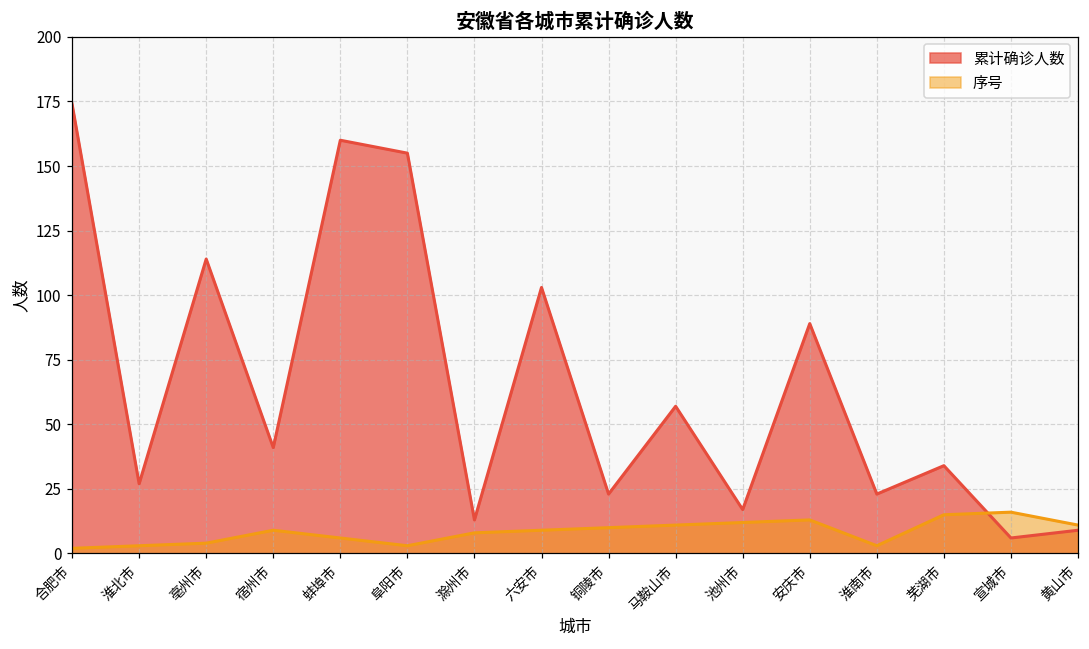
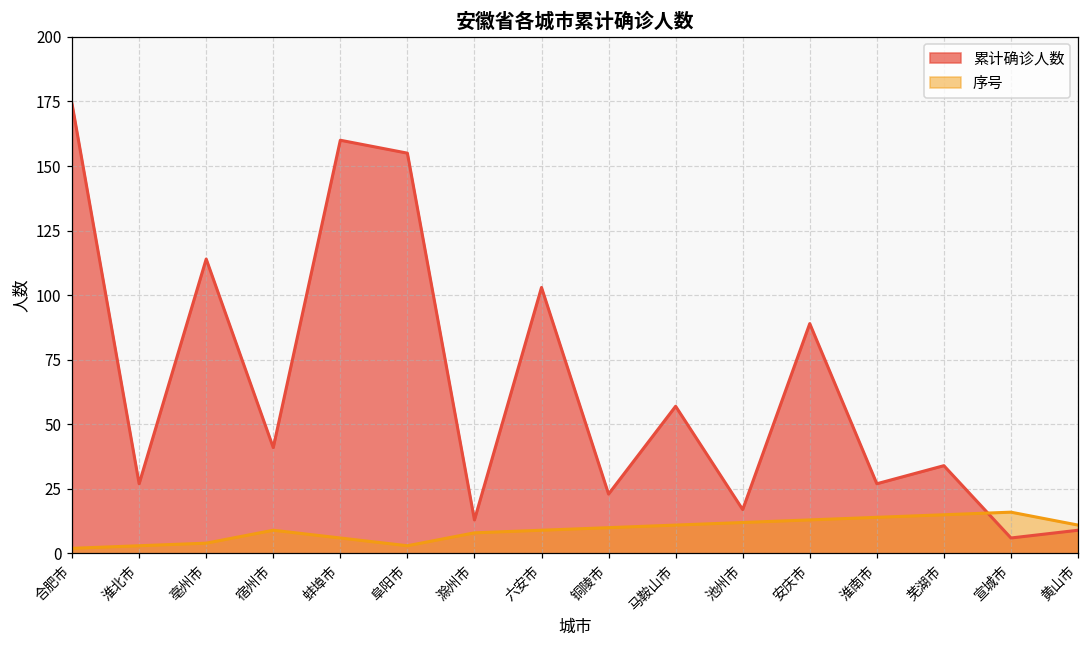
累计确诊人数, 淮南市: 23 -> 27
序号, 淮南市: 3 -> 14
